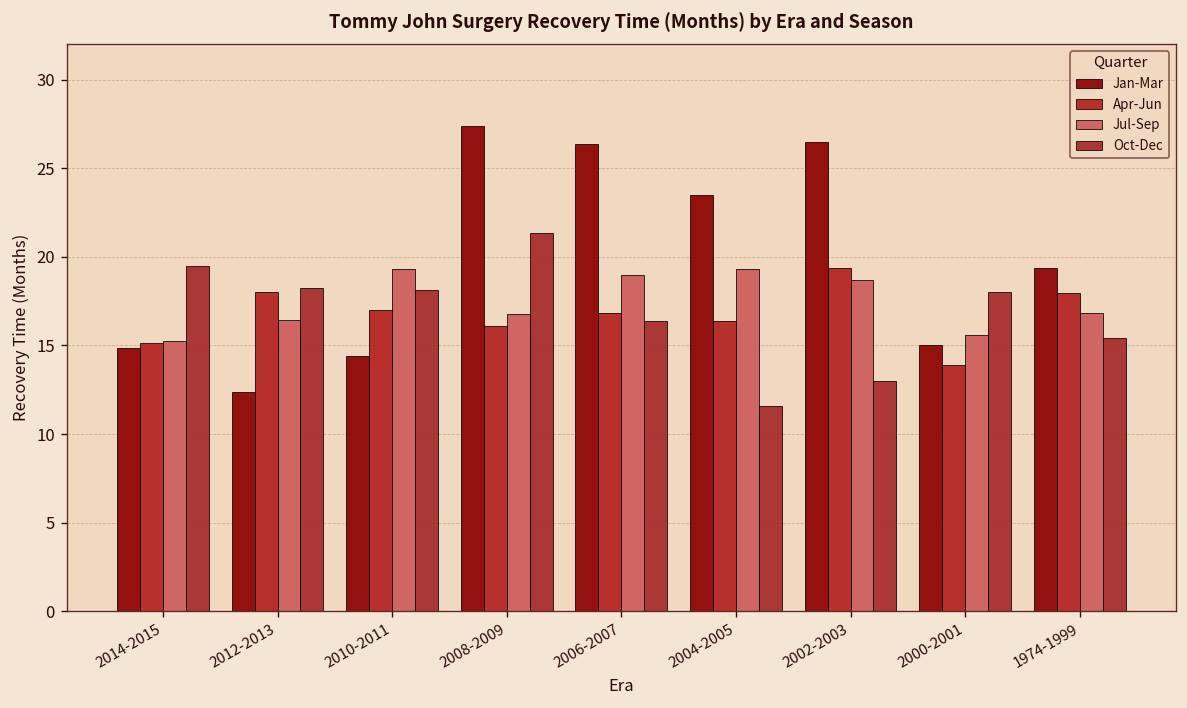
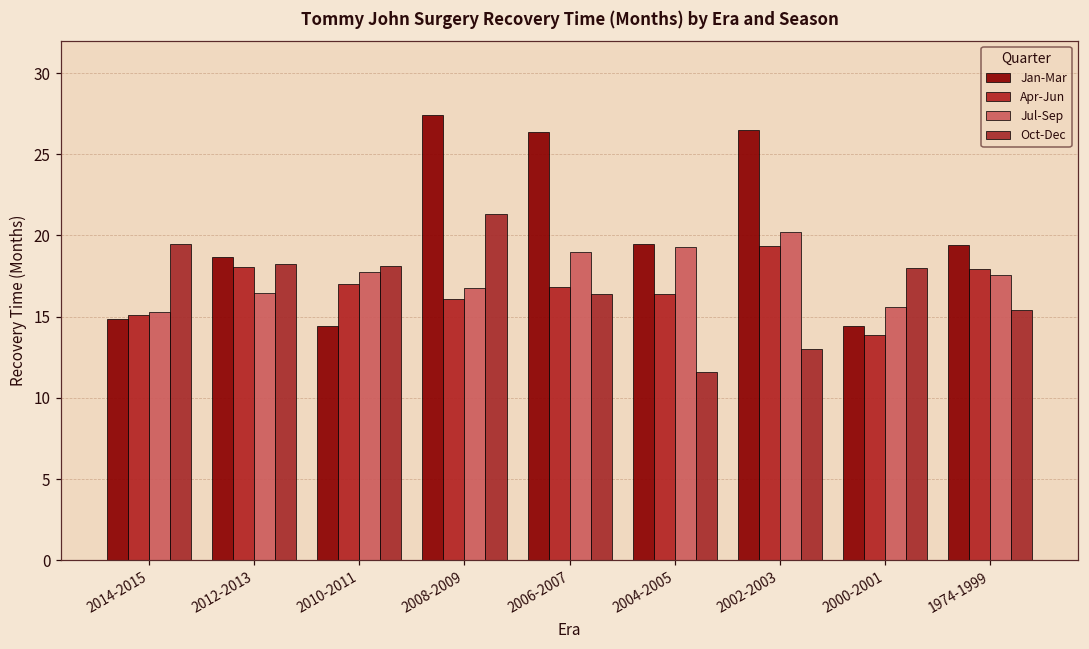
Jan-Mar, 2012-2013: 12.4 -> 18.7
Jul-Sep, 2010-2011: 19.3 -> 17.7
Jan-Mar, 2004-2005: 23.5 -> 19.5
Jul-Sep, 2002-2003: 18.7 -> 20.2
Jan-Mar, 2000-2001: 15.0 -> 14.4
Jul-Sep, 1974-1999: 16.8 -> 17.6
